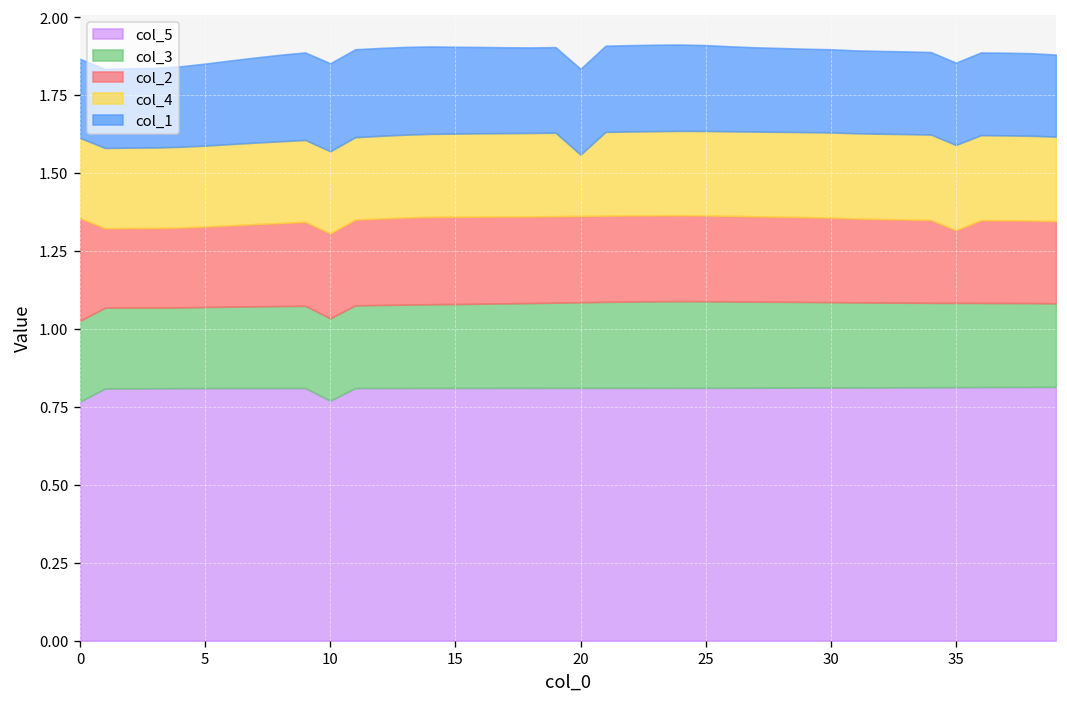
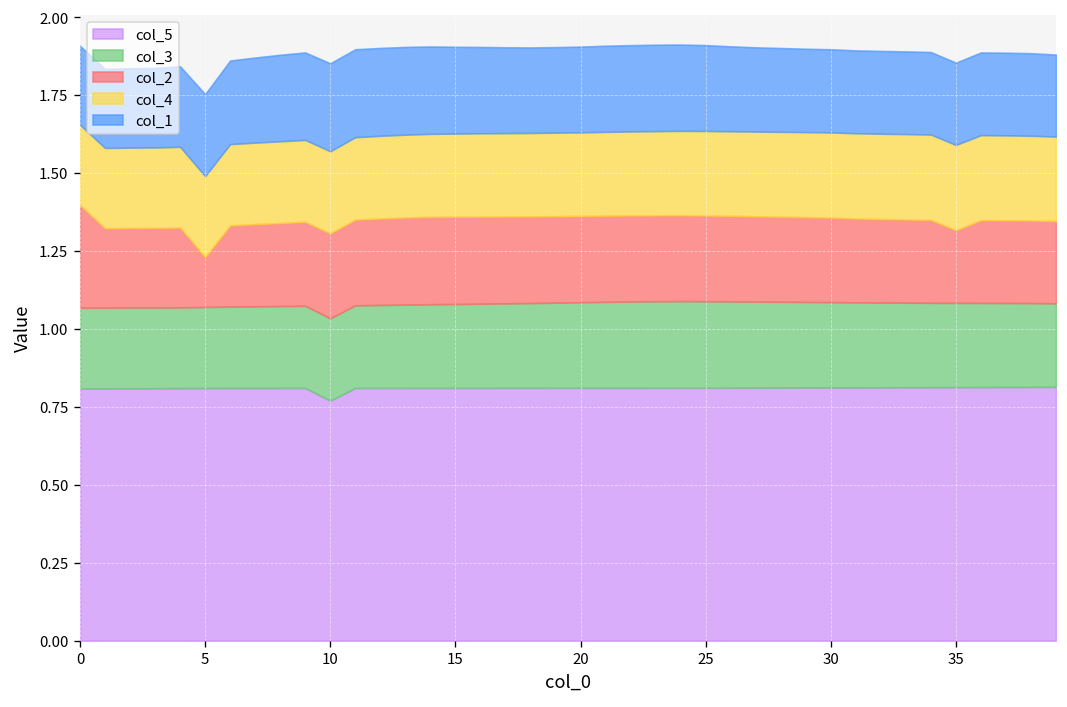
col_5, 0: 0.77 -> 0.81
col_2, 5: 0.26 -> 0.16
col_4, 20: 0.20 -> 0.27
